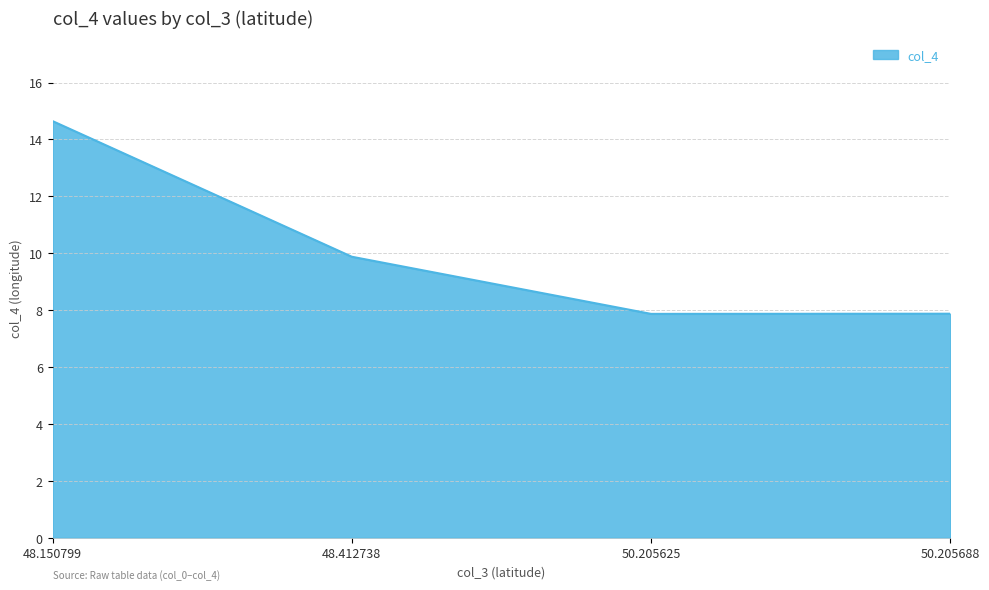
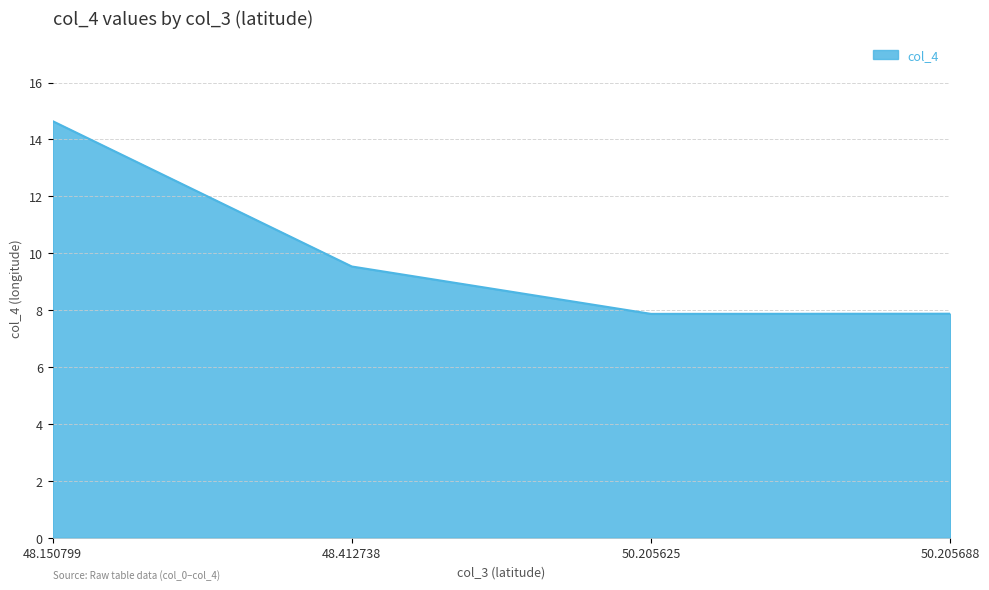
48.412738: 9.9 -> 9.5
